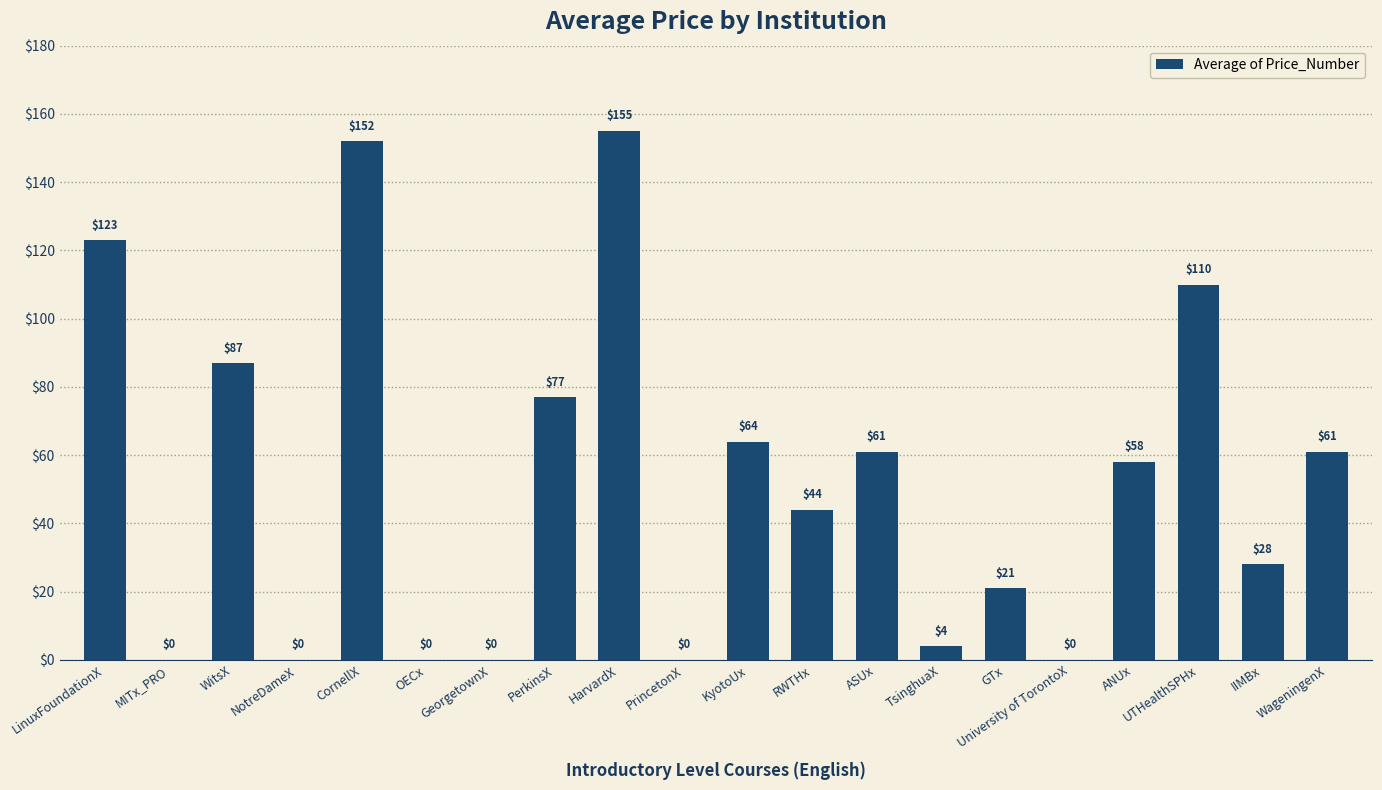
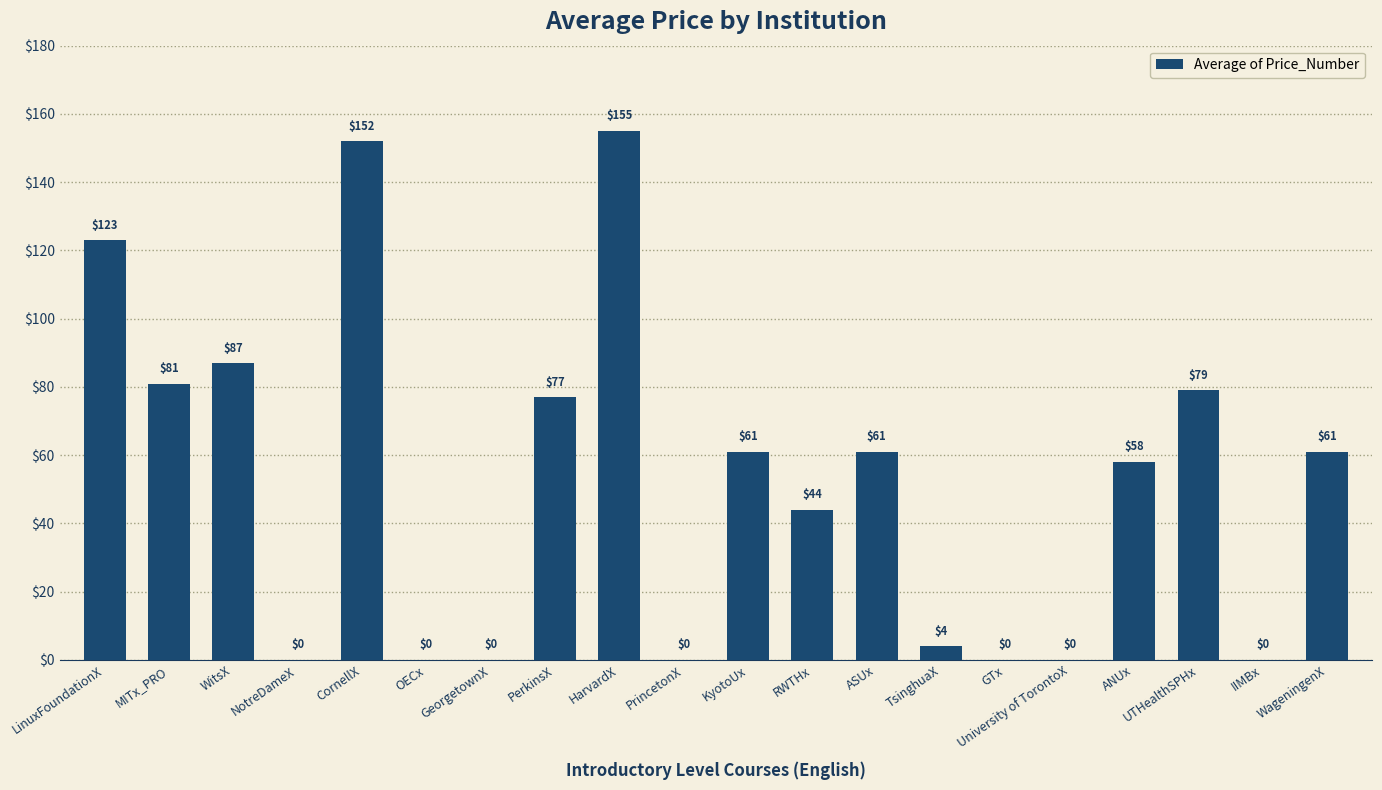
MITx_PRO: $0 -> $81
KyotoUx: $64 -> $61
GTx: $21 -> $0
UTHealthSPHx: $110 -> $79
IIMBx: $28 -> $0
